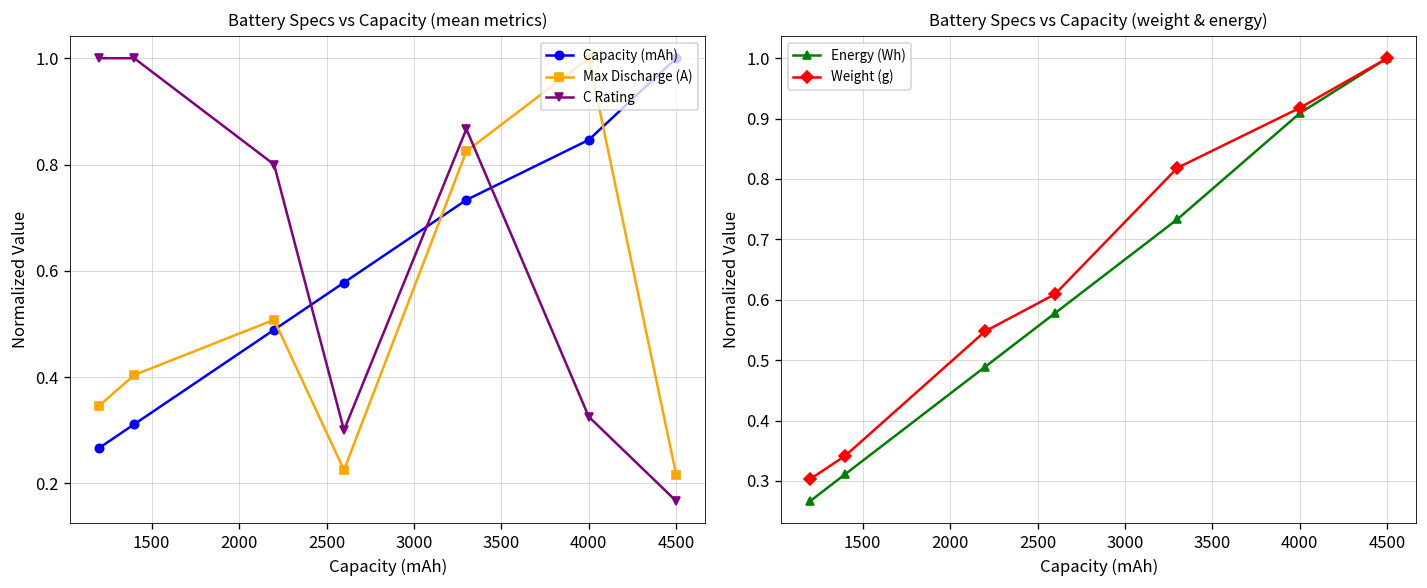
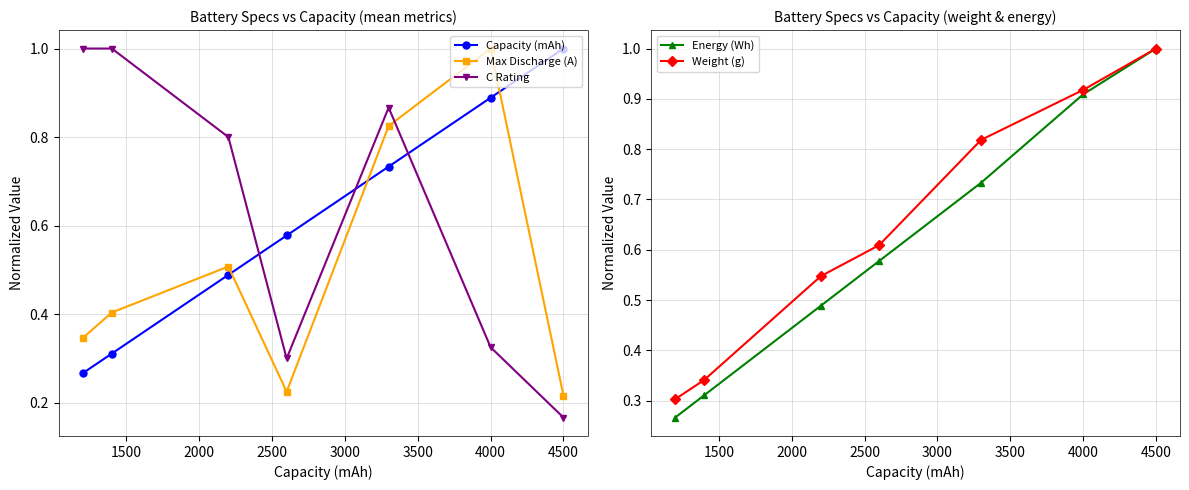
Battery Specs vs Capacity (mean metrics), Capacity (mAh), 4000: 0.85 -> 0.89
